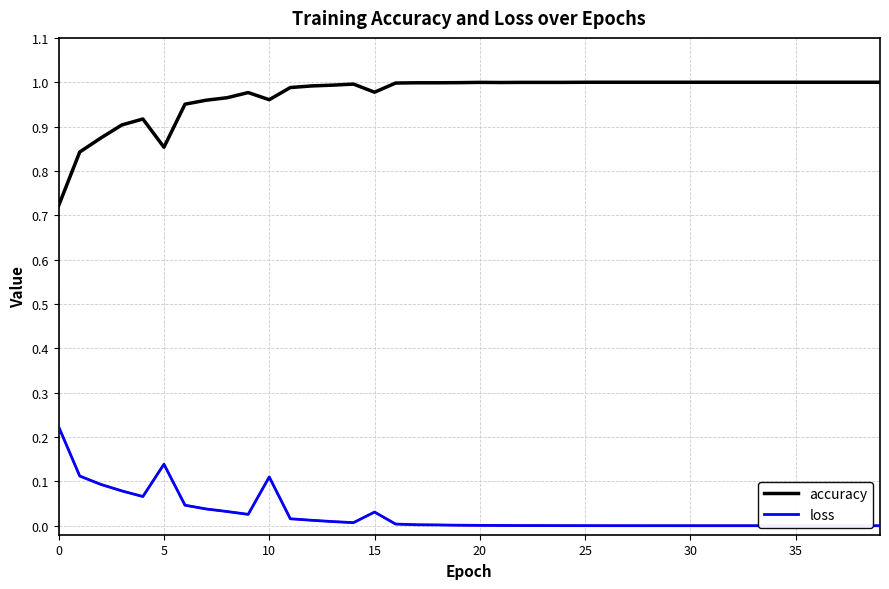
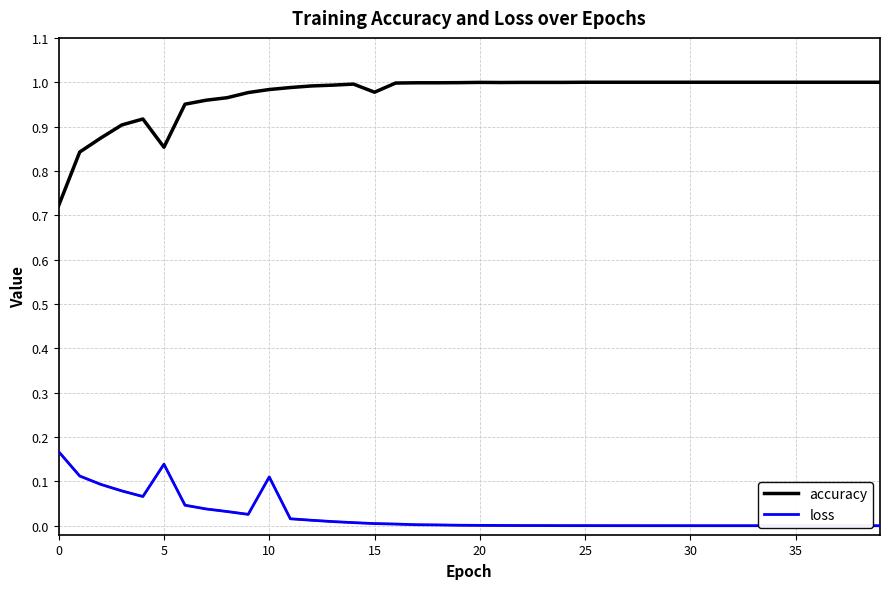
loss, 0: 0.22 -> 0.17
accuracy, 10: 0.96 -> 0.98
loss, 15: 0.03 -> 0.01
